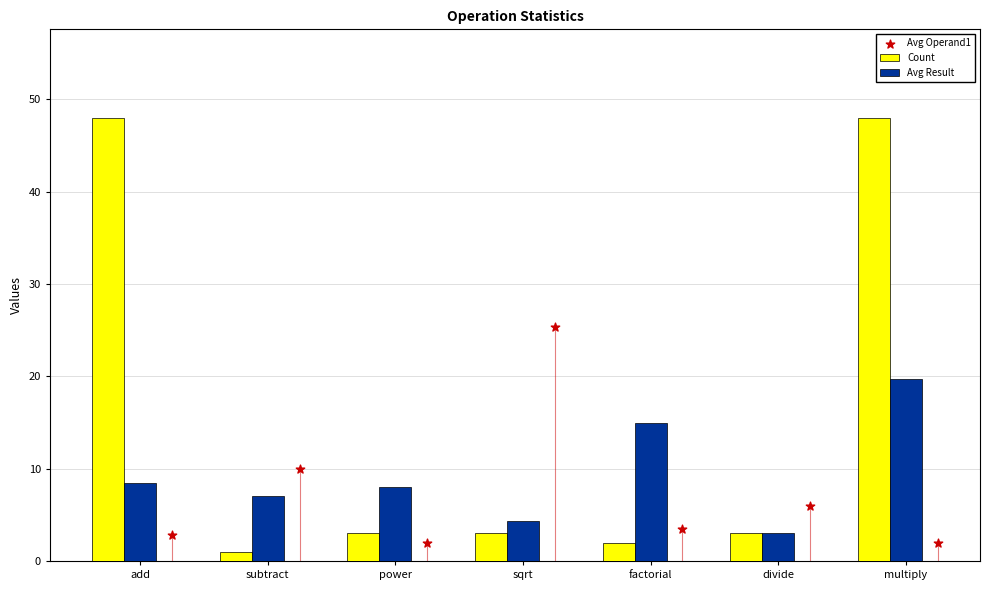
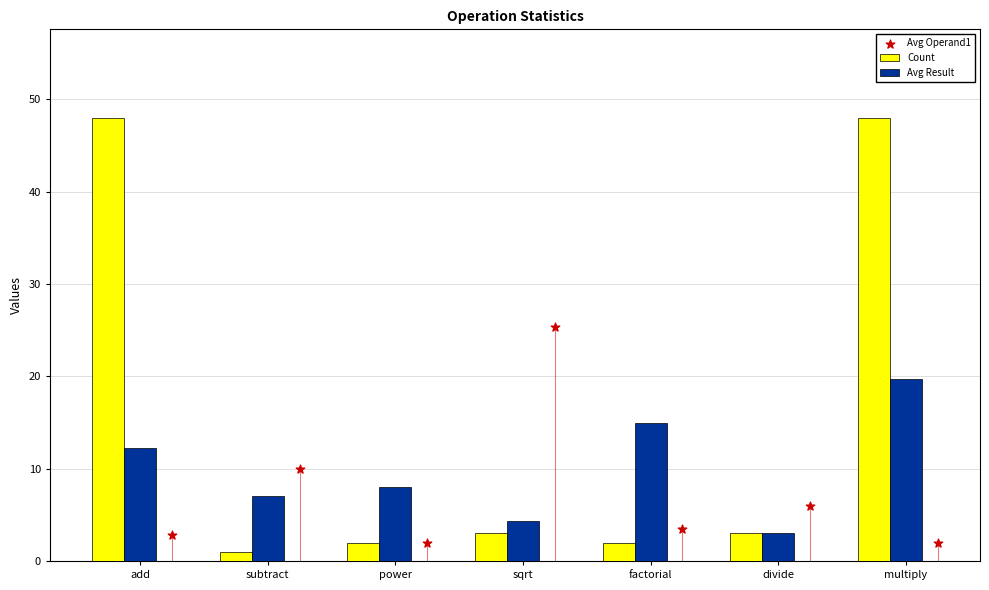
Avg Result, add: 9 -> 12
Count, power: 3 -> 2
